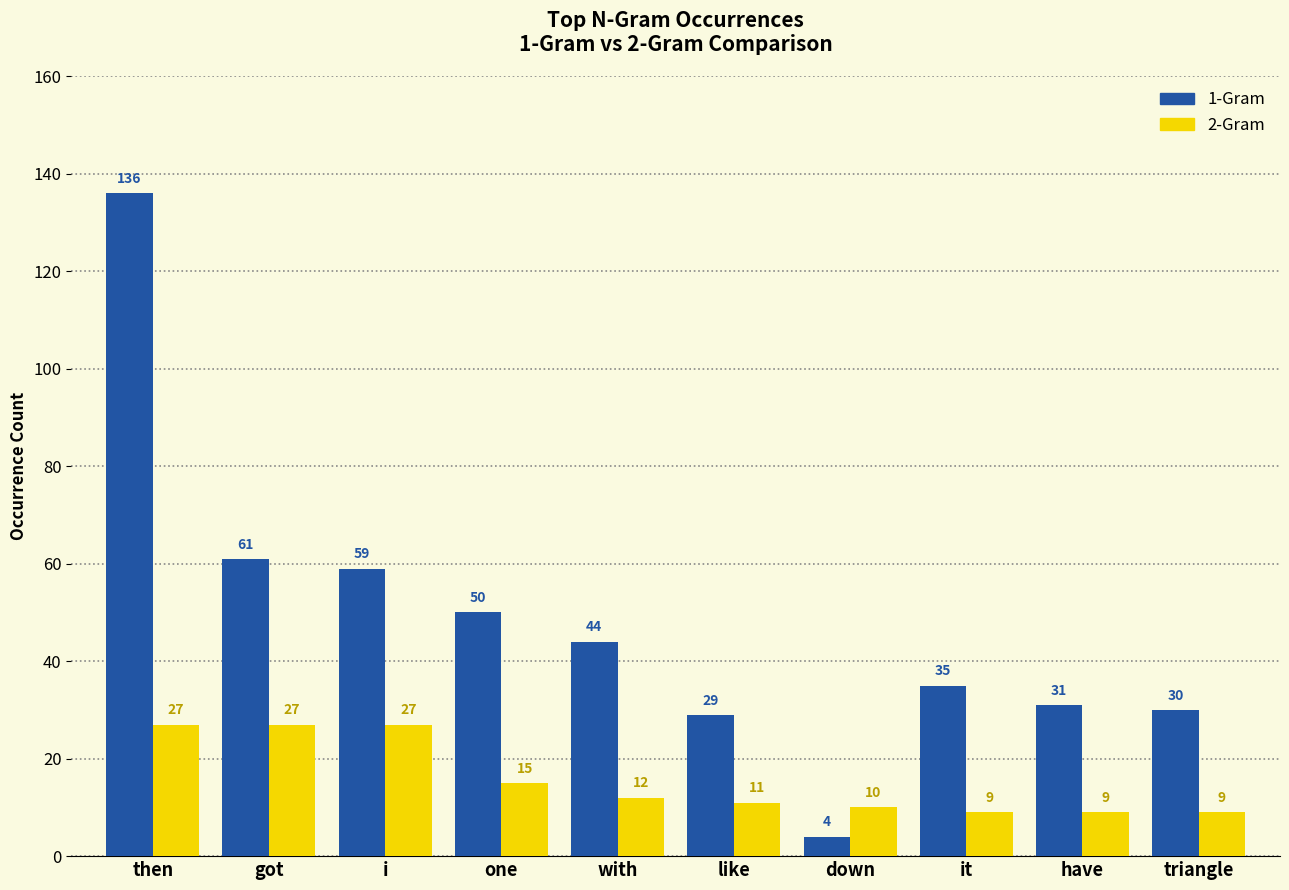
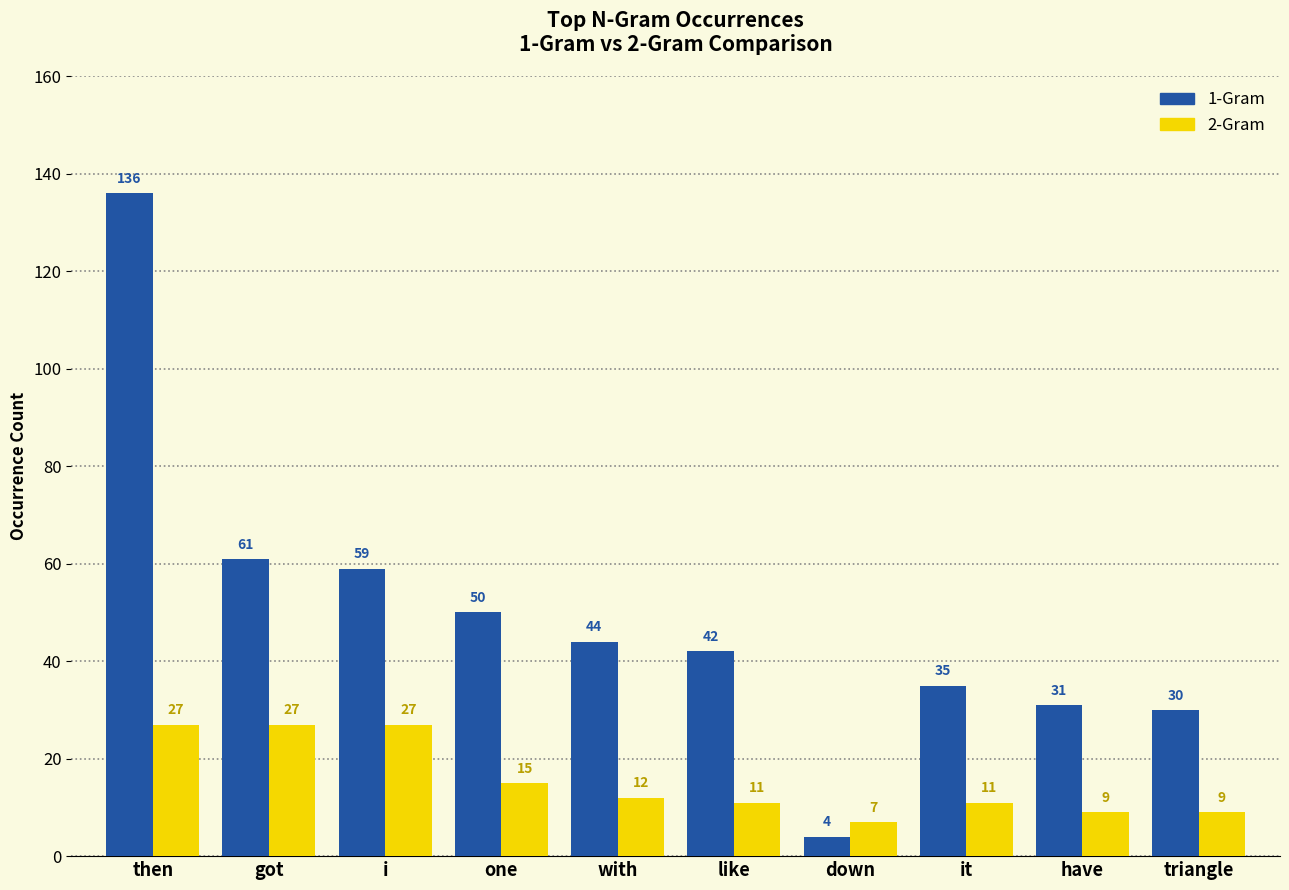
1-Gram, like: 29 -> 42
2-Gram, down: 10 -> 7
2-Gram, it: 9 -> 11
